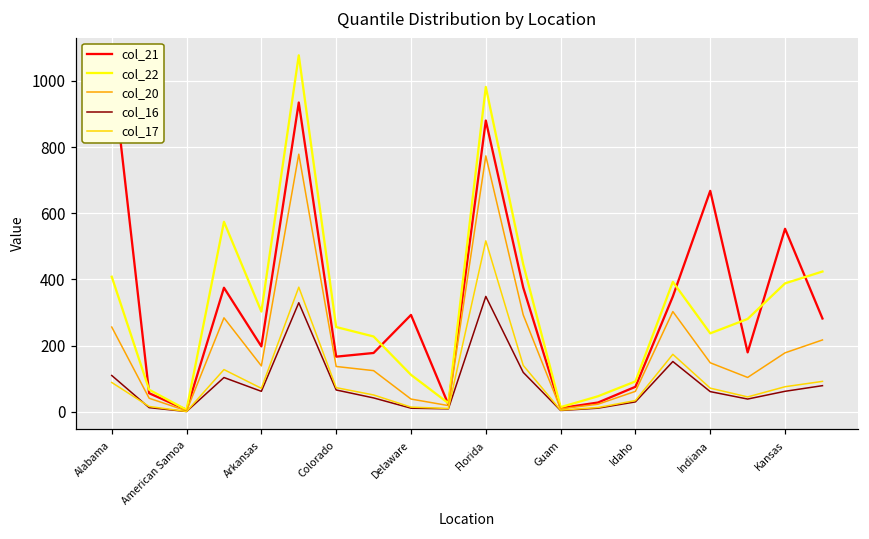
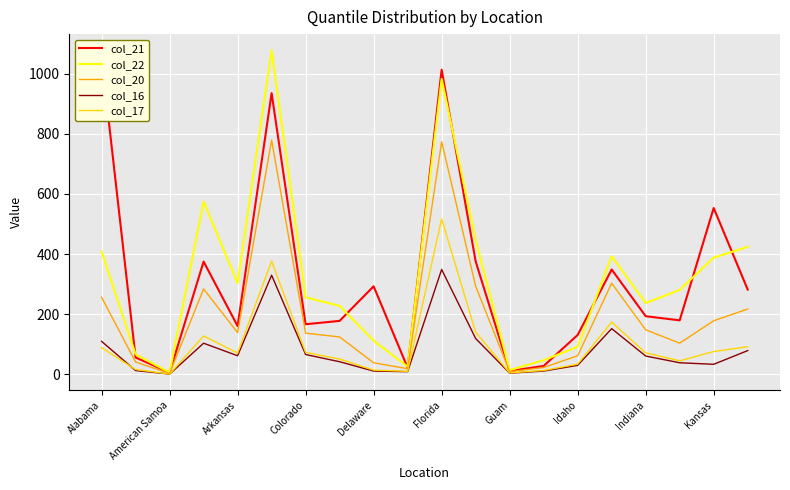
col_21, Arkansas: 200 -> 160
col_21, Florida: 880 -> 1010
col_21, Idaho: 80 -> 130
col_21, Indiana: 670 -> 190
col_16, Kansas: 60 -> 30
